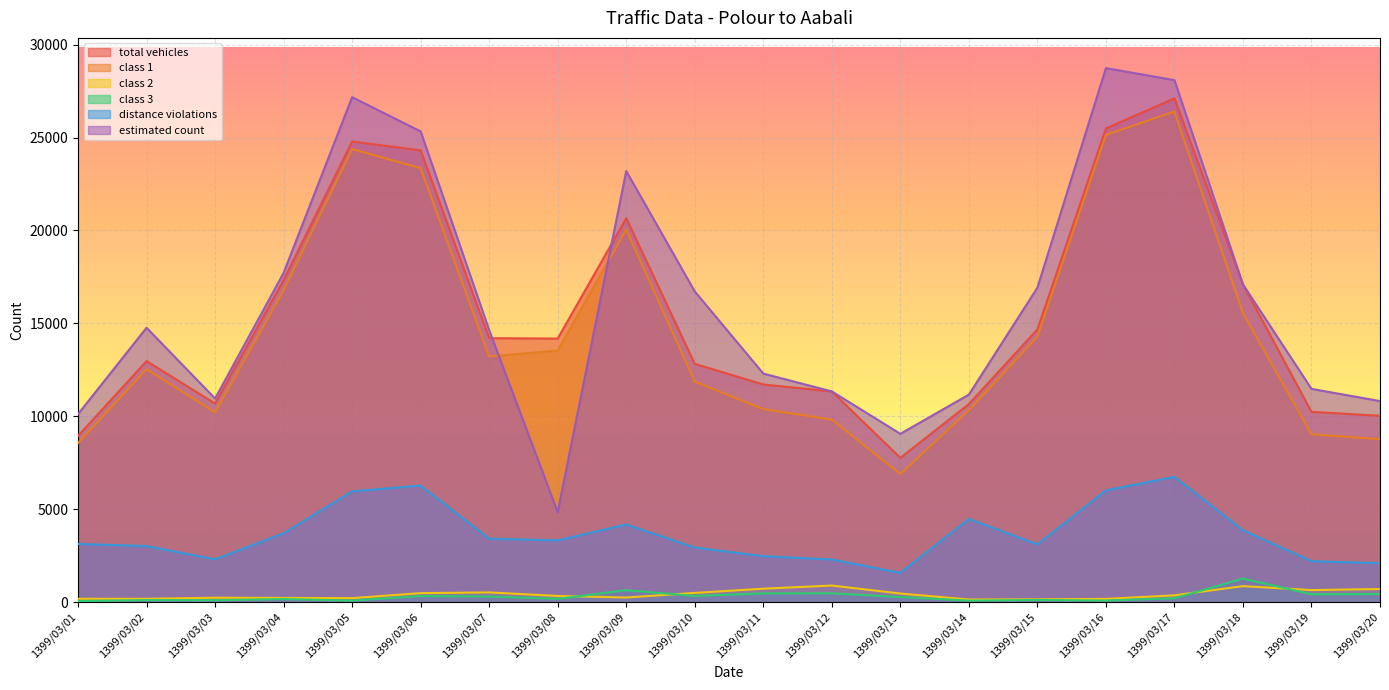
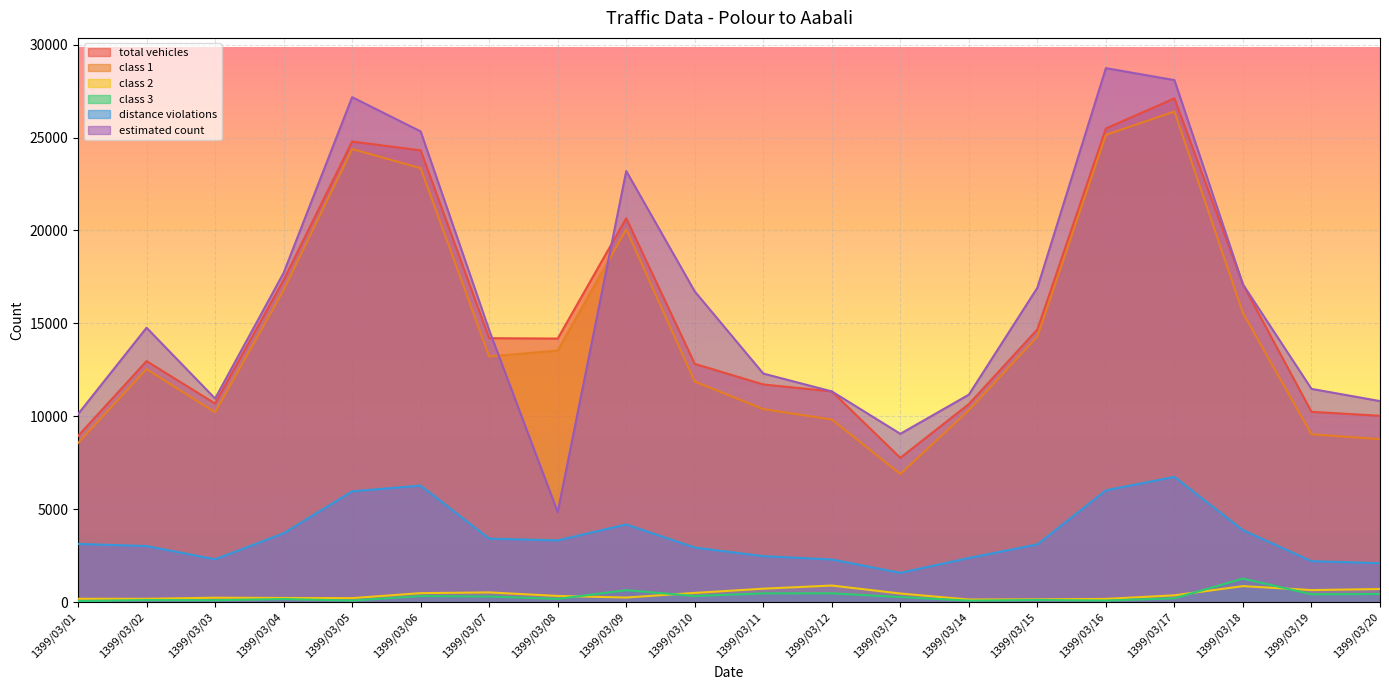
distance violations, 1399/03/14: 4500 -> 2400
